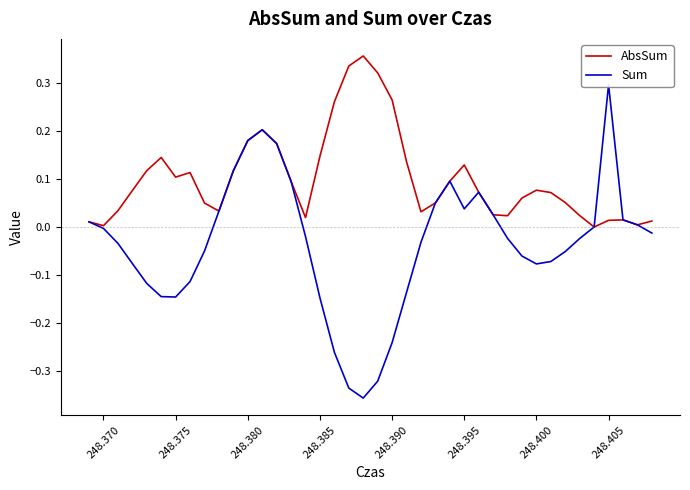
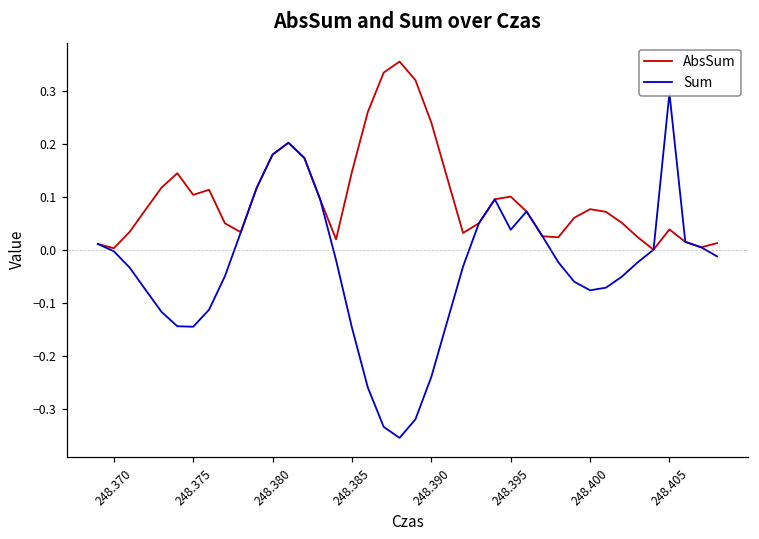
AbsSum, 248.390: 0.26 -> 0.24
AbsSum, 248.395: 0.13 -> 0.10
AbsSum, 248.405: 0.01 -> 0.04
